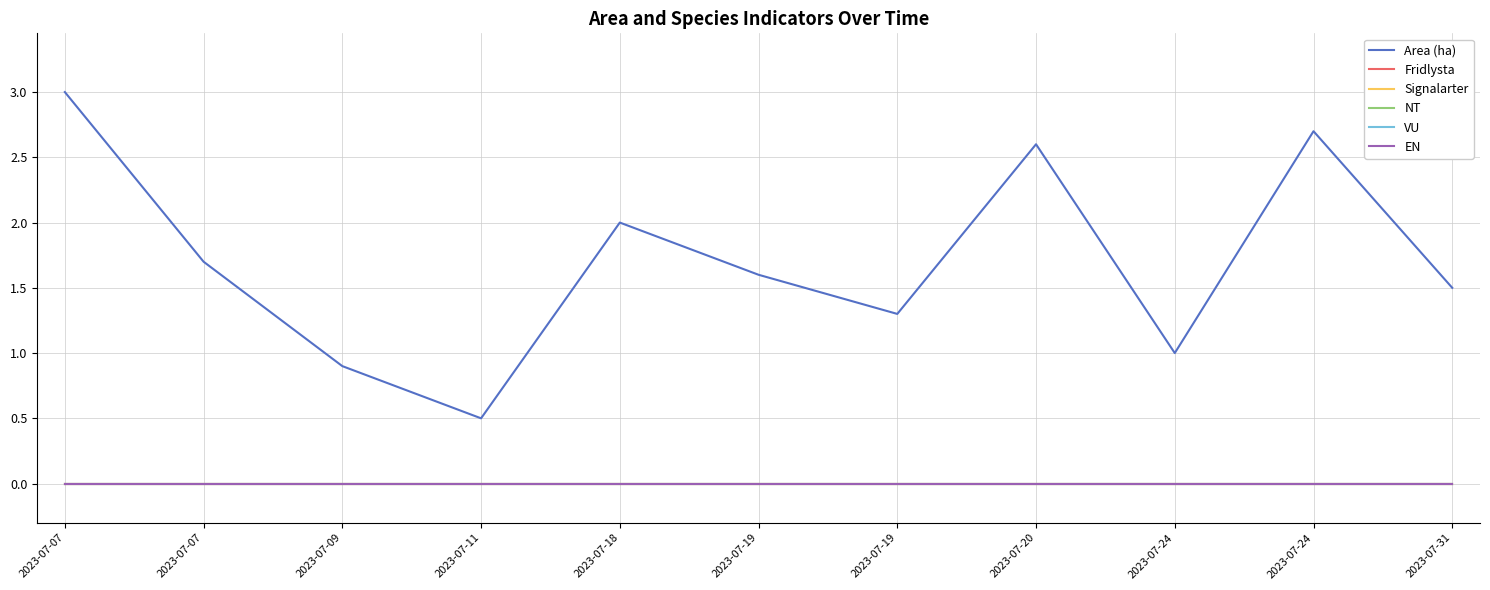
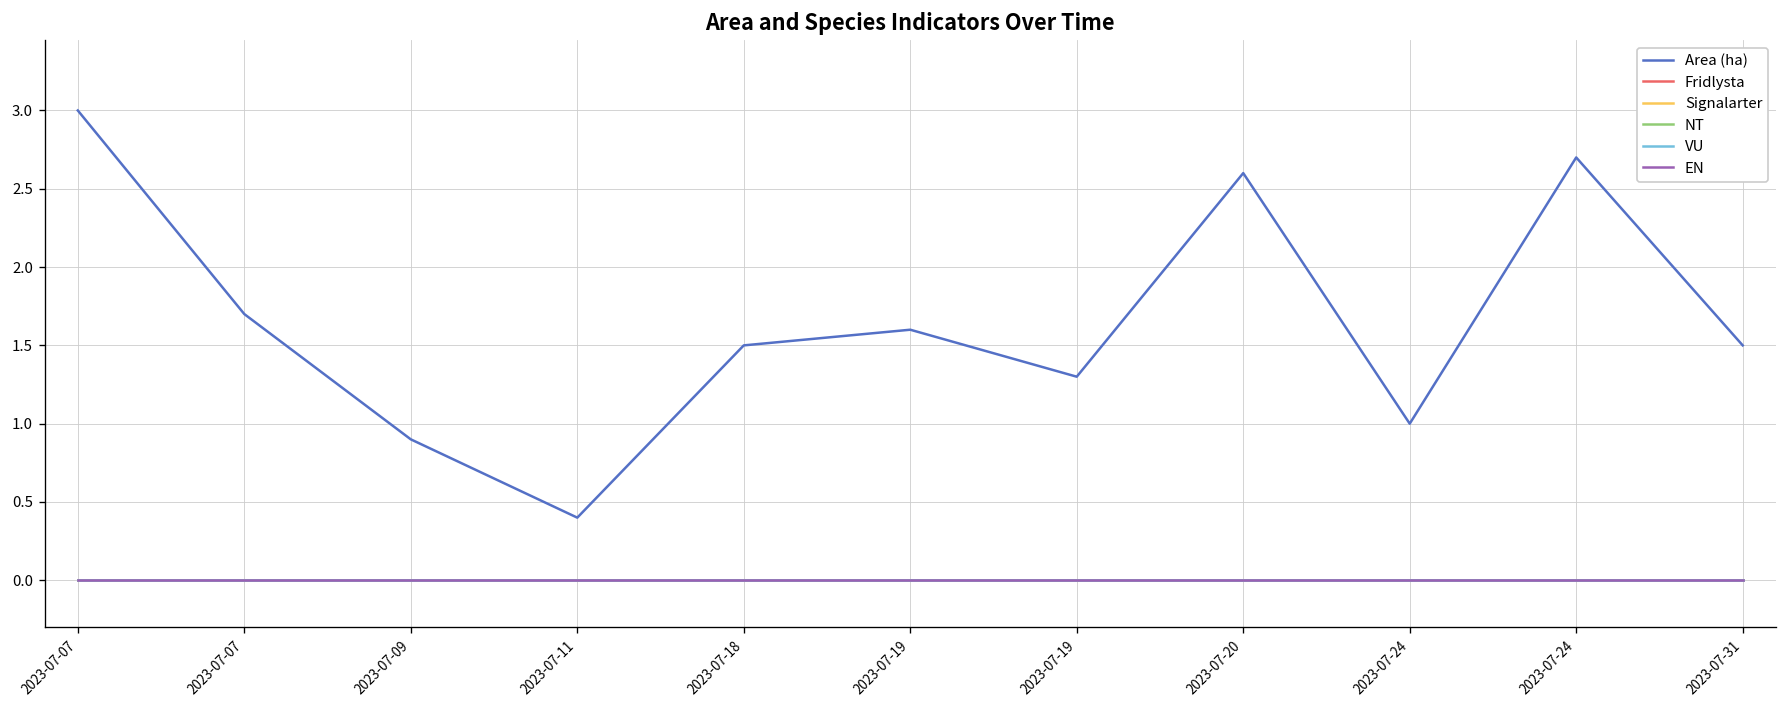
Area (ha), 2023-07-11: 0.5 -> 0.4
Area (ha), 2023-07-18: 2.0 -> 1.5
